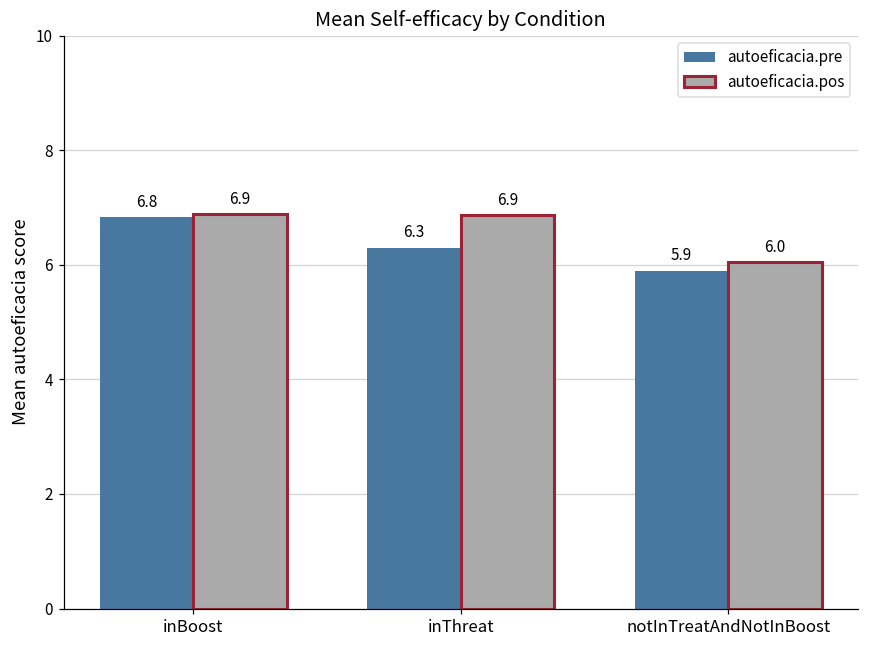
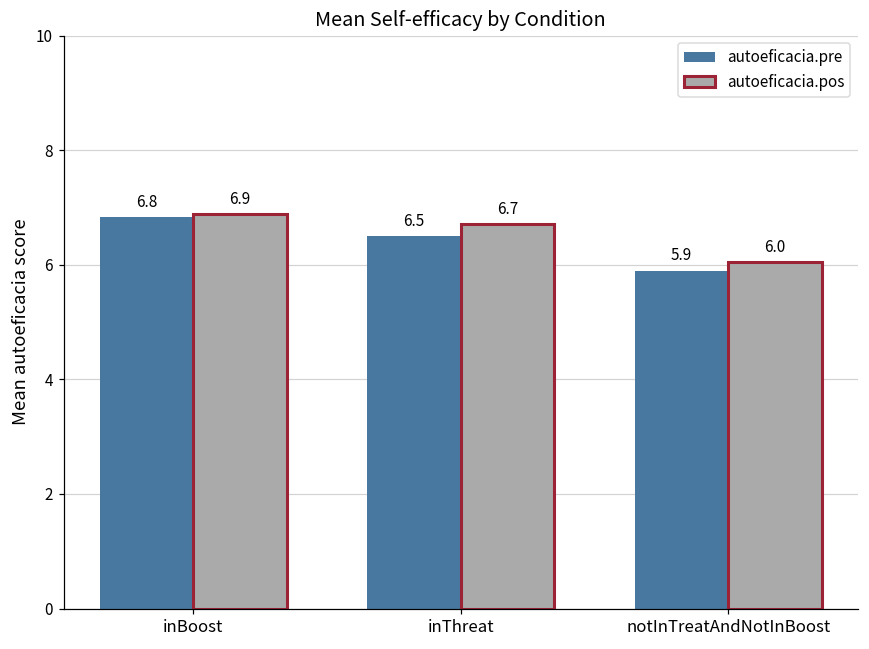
autoeficacia.pre, inThreat: 6.3 -> 6.5
autoeficacia.pos, inThreat: 6.9 -> 6.7
